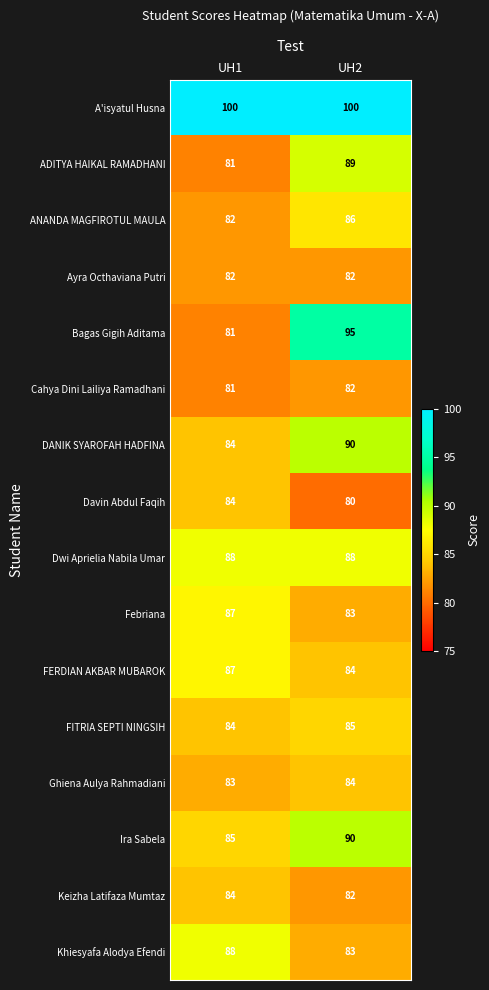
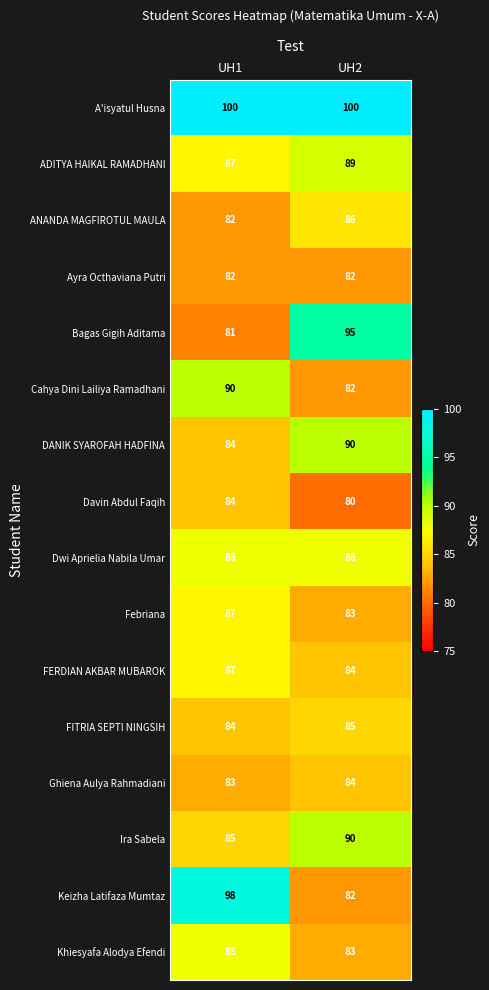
ADITYA HAIKAL RAMADHANI, UH1: 81 -> 87
Cahya Dini Lailiya Ramadhani, UH1: 81 -> 90
Keizha Latifaza Mumtaz, UH1: 84 -> 98
